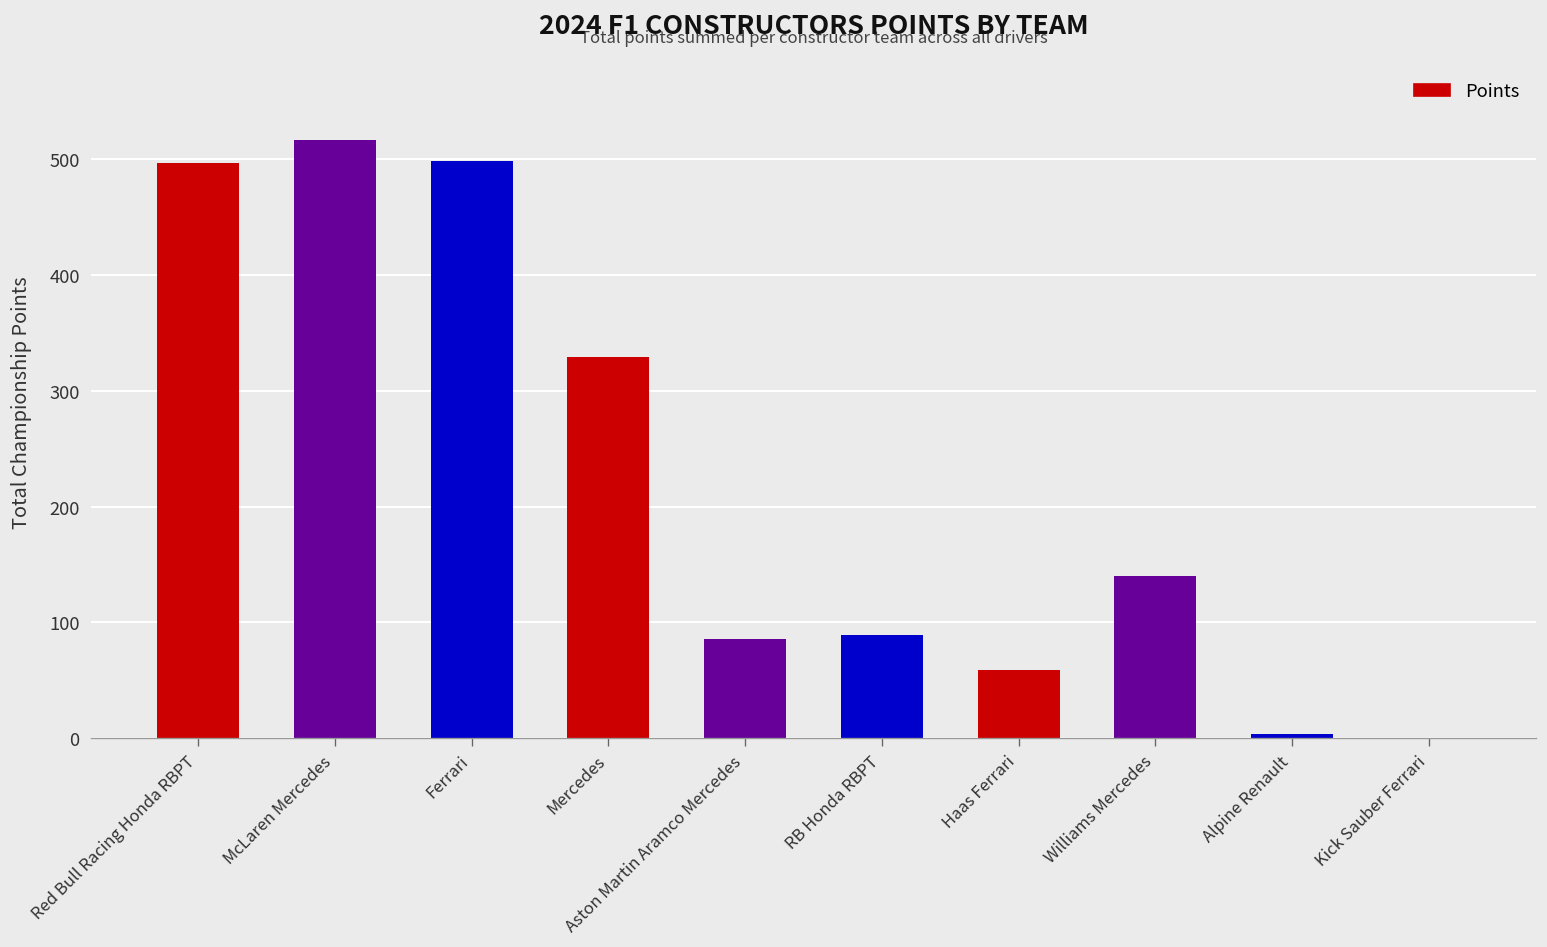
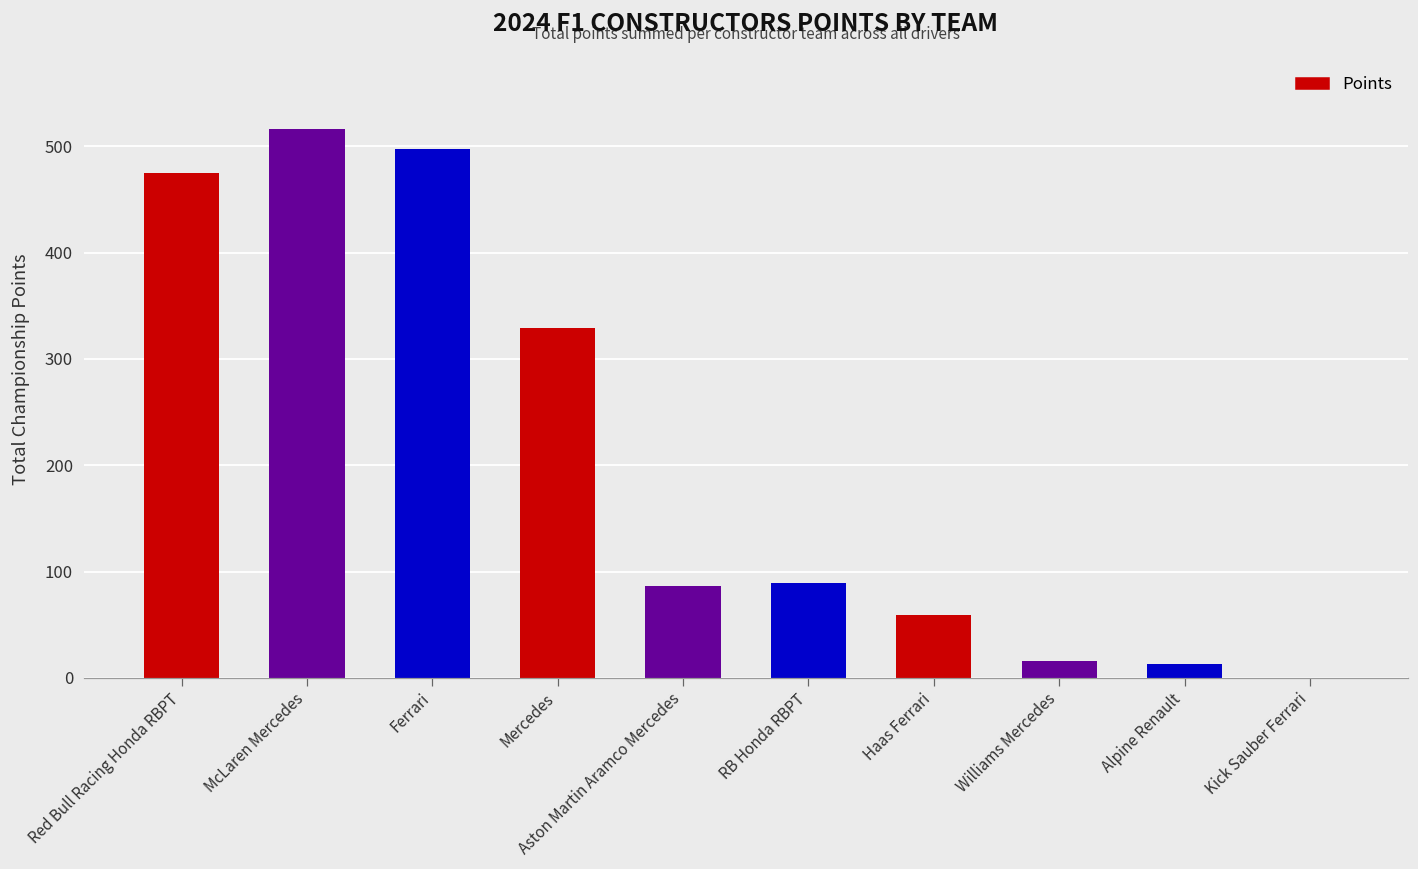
Red Bull Racing Honda RBPT: 500 -> 480
Williams Mercedes: 140 -> 20
Alpine Renault: 0 -> 10
